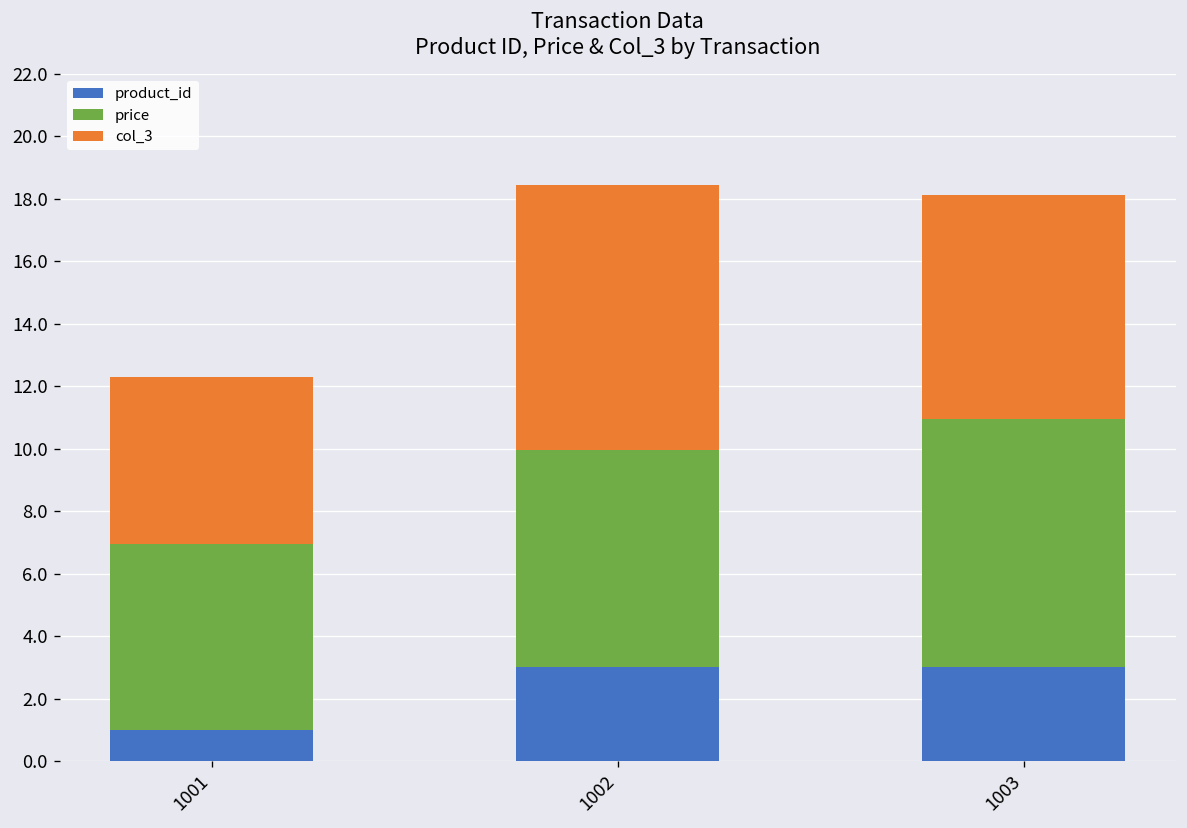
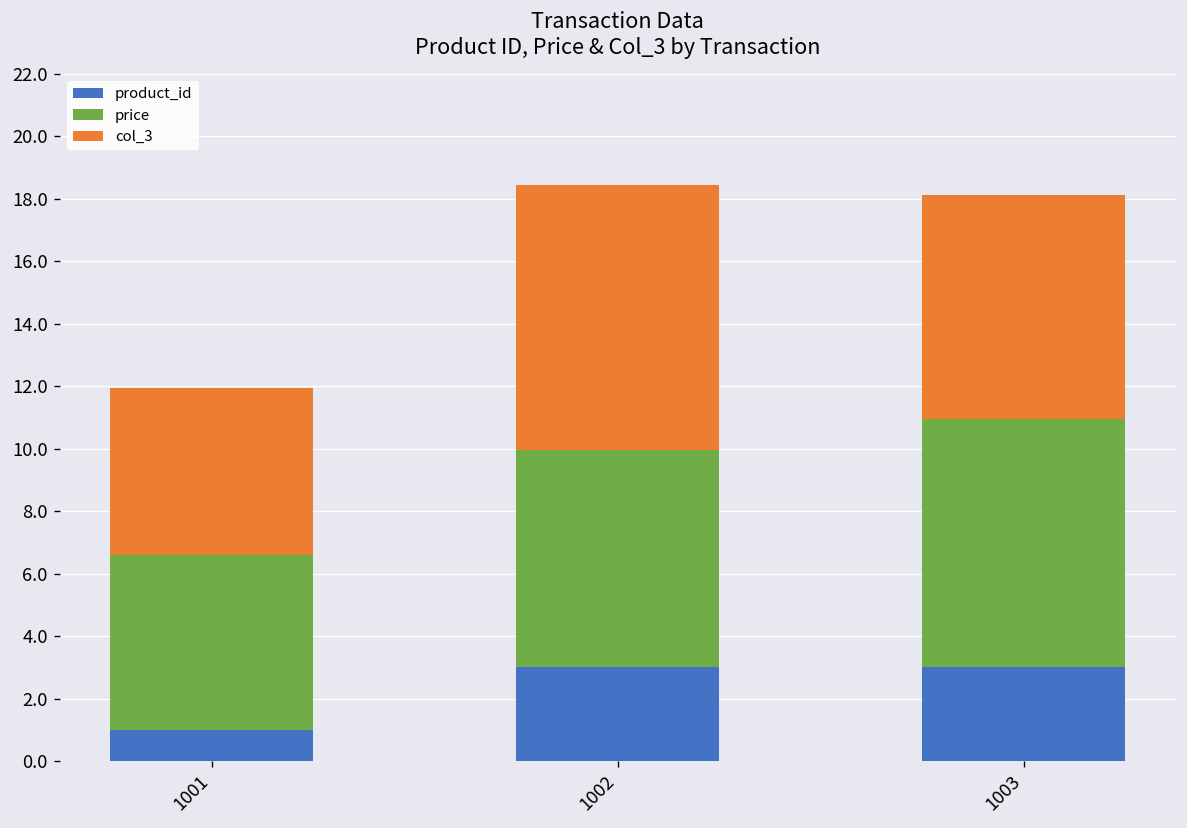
price, 1001: 6.0 -> 5.6
